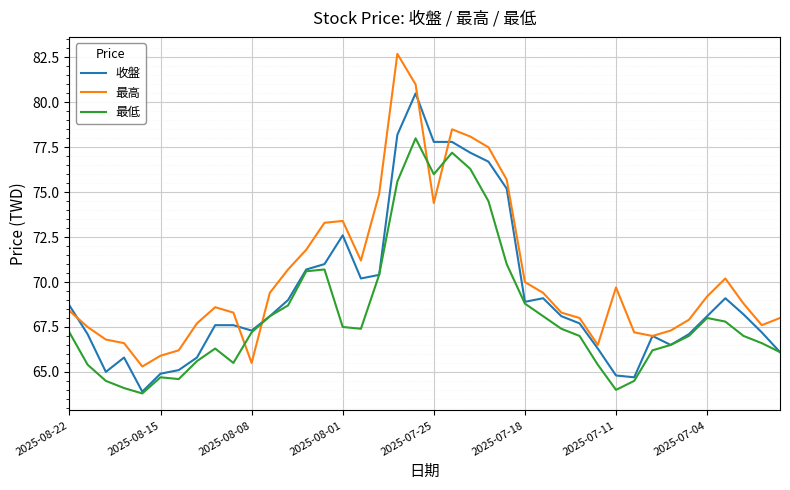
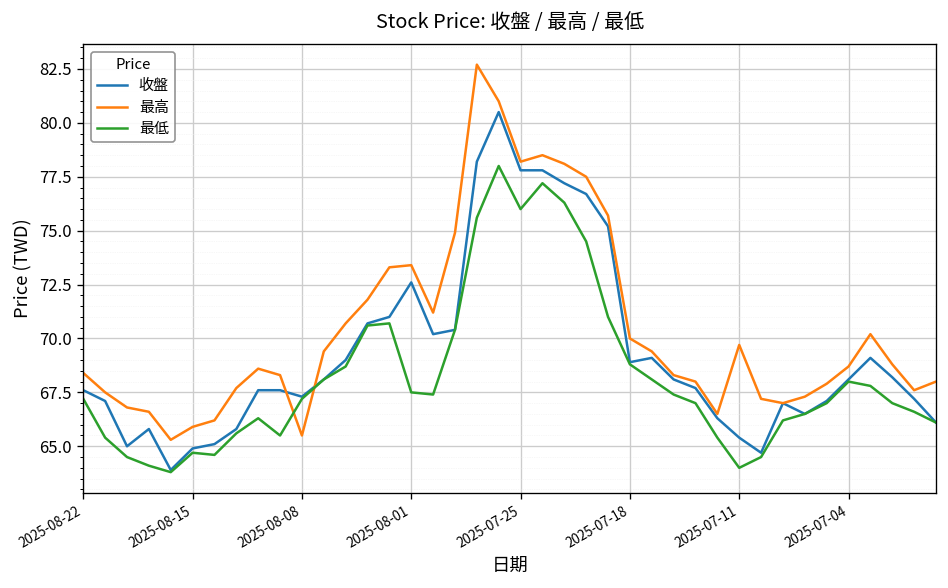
收盤, 2025-08-22: 68.7 -> 67.6
最高, 2025-07-25: 74.4 -> 78.2
收盤, 2025-07-11: 64.8 -> 65.4
最高, 2025-07-04: 69.2 -> 68.7
